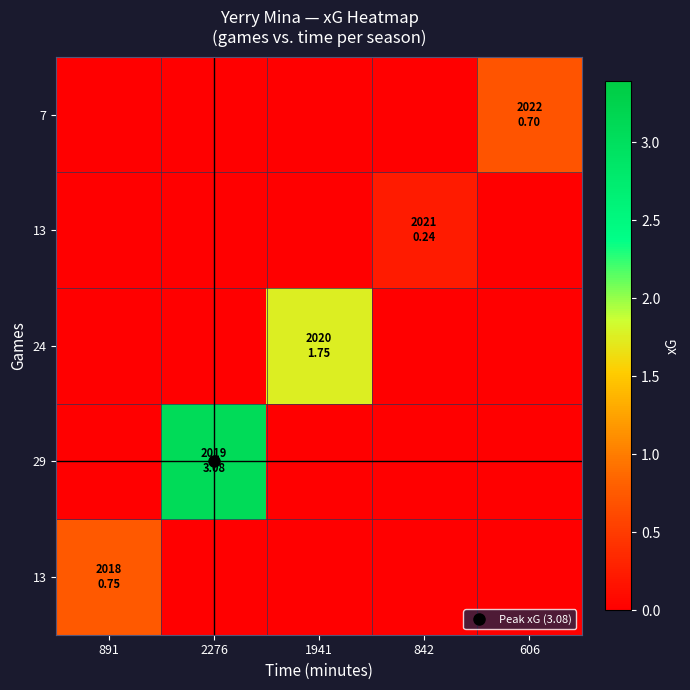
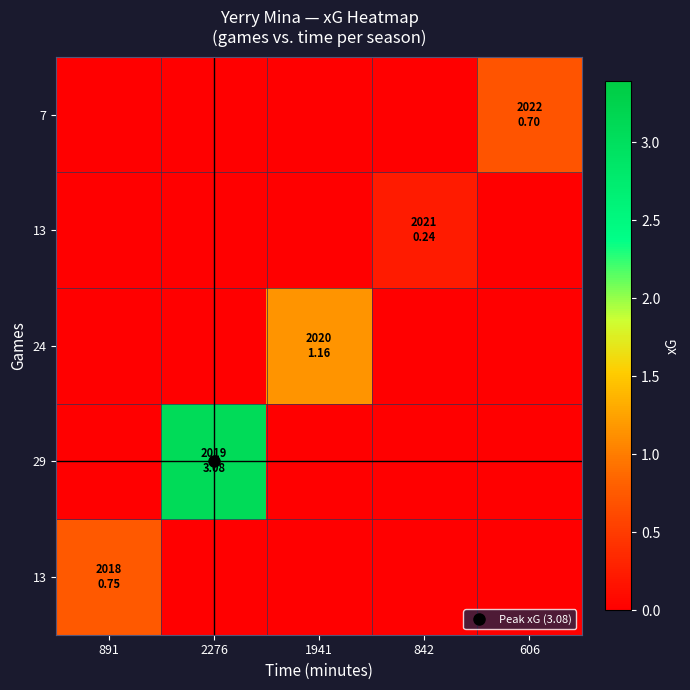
24, 1941: 1.75 -> 1.16
